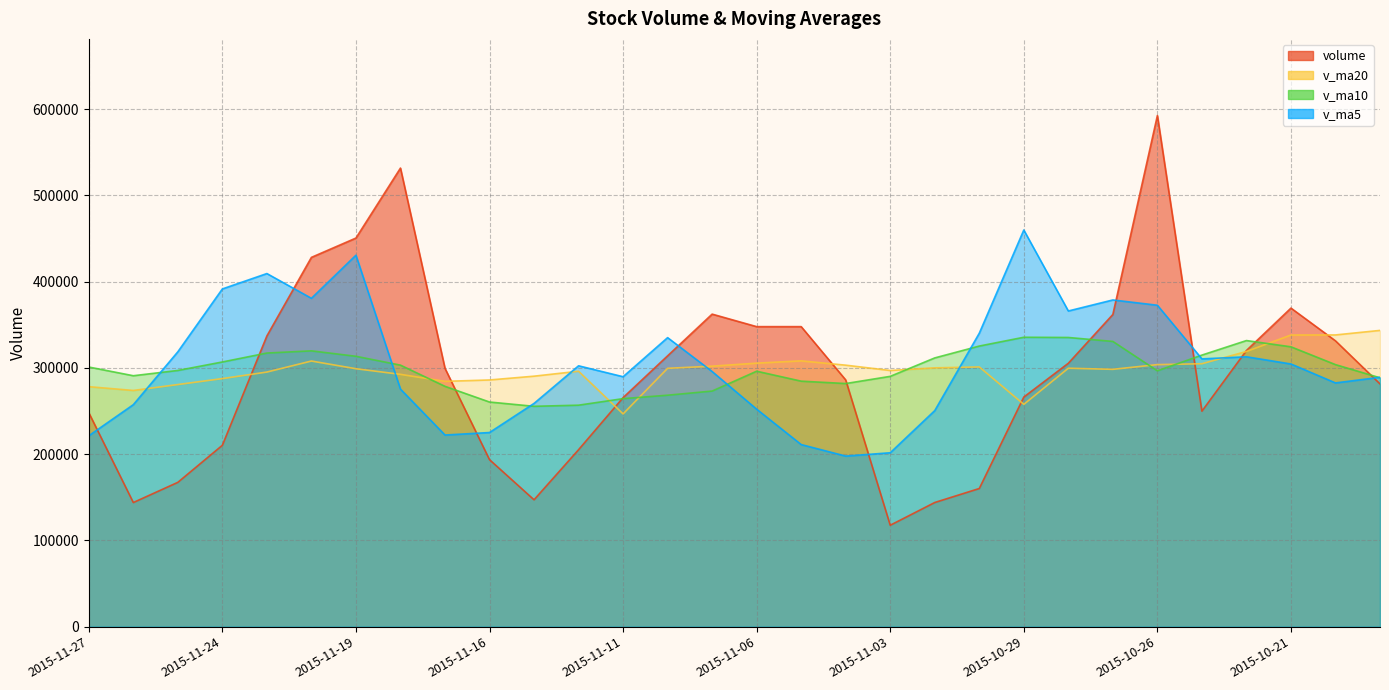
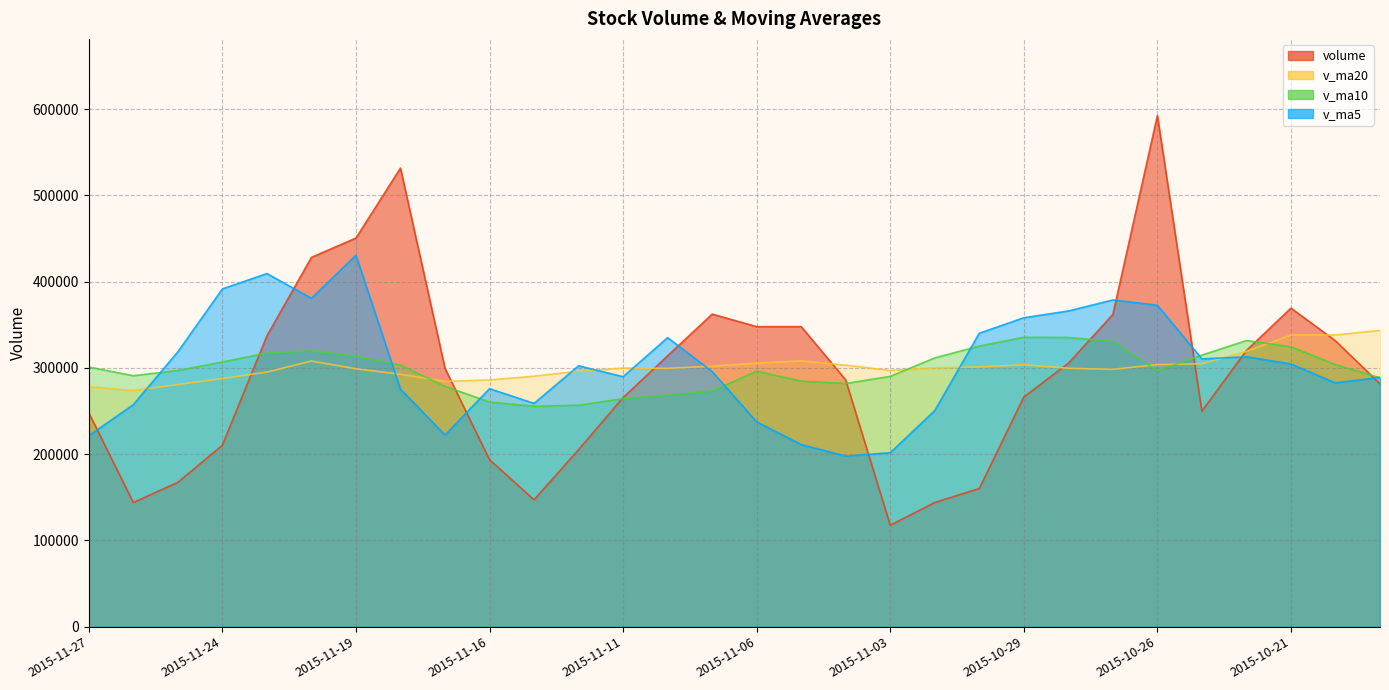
v_ma5, 2015-11-16: 230000 -> 280000
v_ma20, 2015-11-11: 250000 -> 300000
v_ma5, 2015-11-06: 250000 -> 240000
v_ma20, 2015-10-29: 260000 -> 300000
v_ma5, 2015-10-29: 460000 -> 360000
